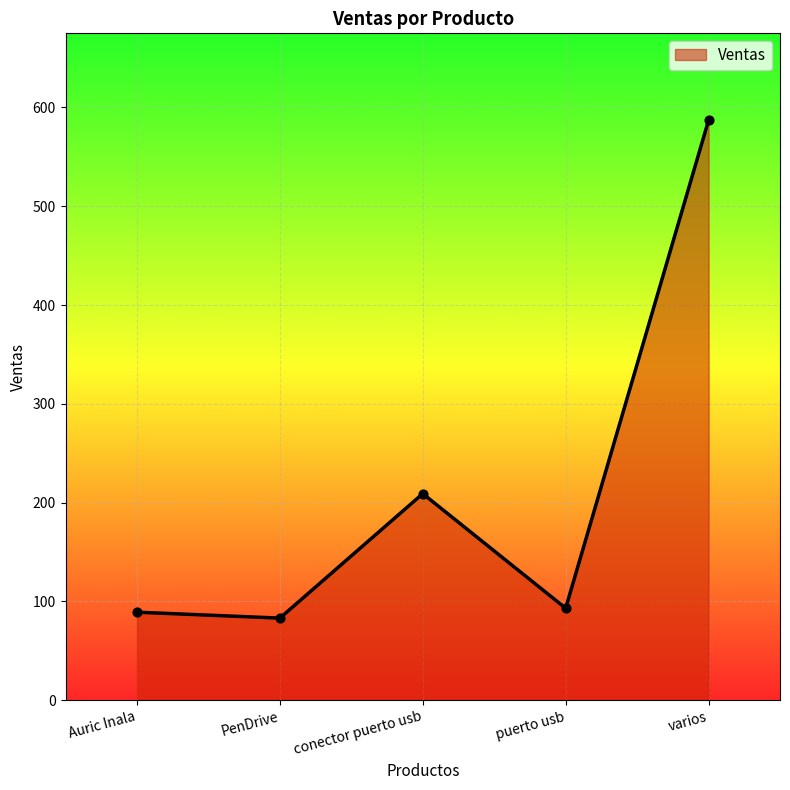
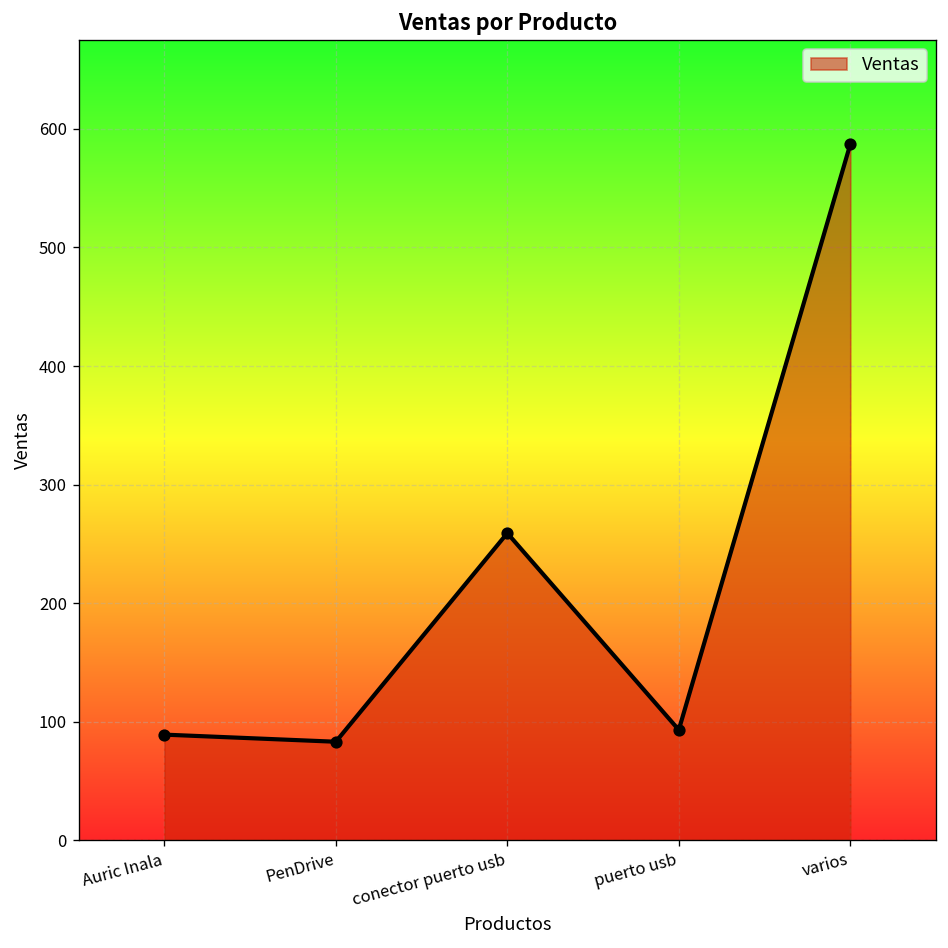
conector puerto usb: 210 -> 260
